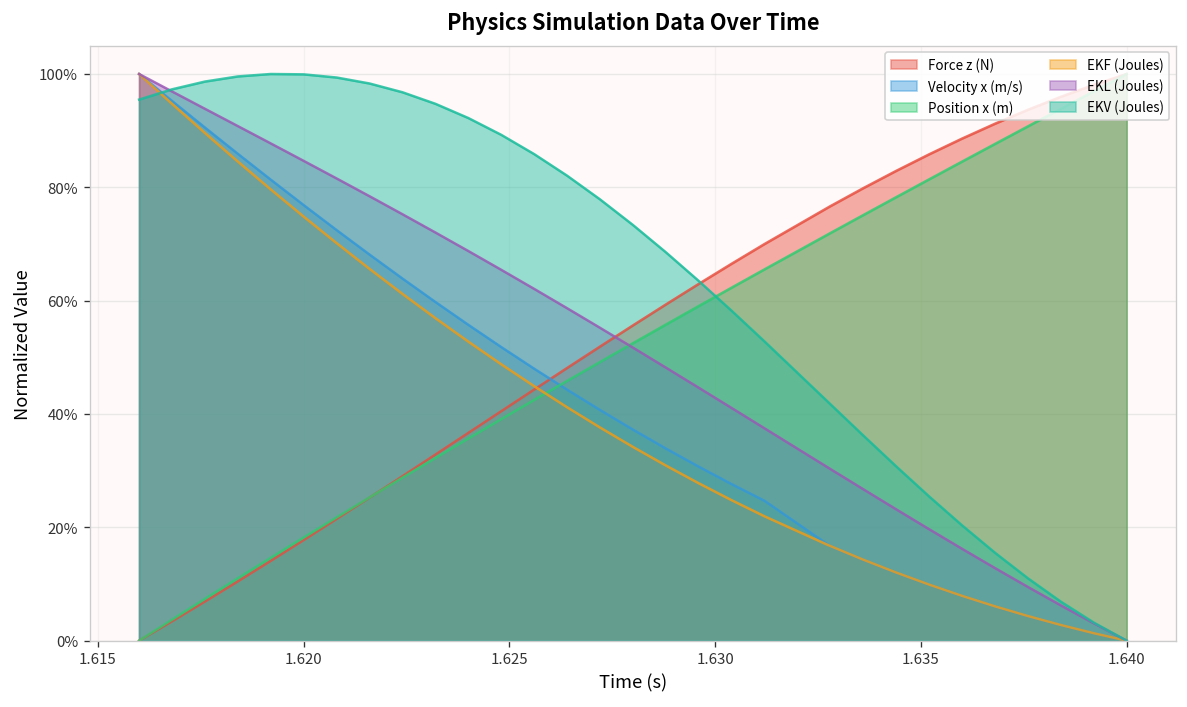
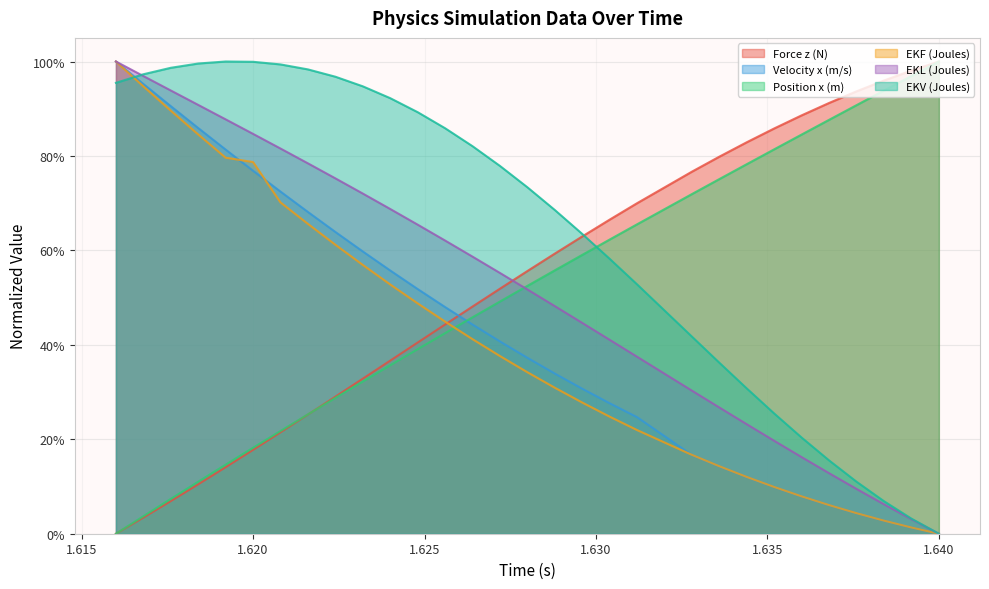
EKF (Joules), 1.620: 75% -> 79%
